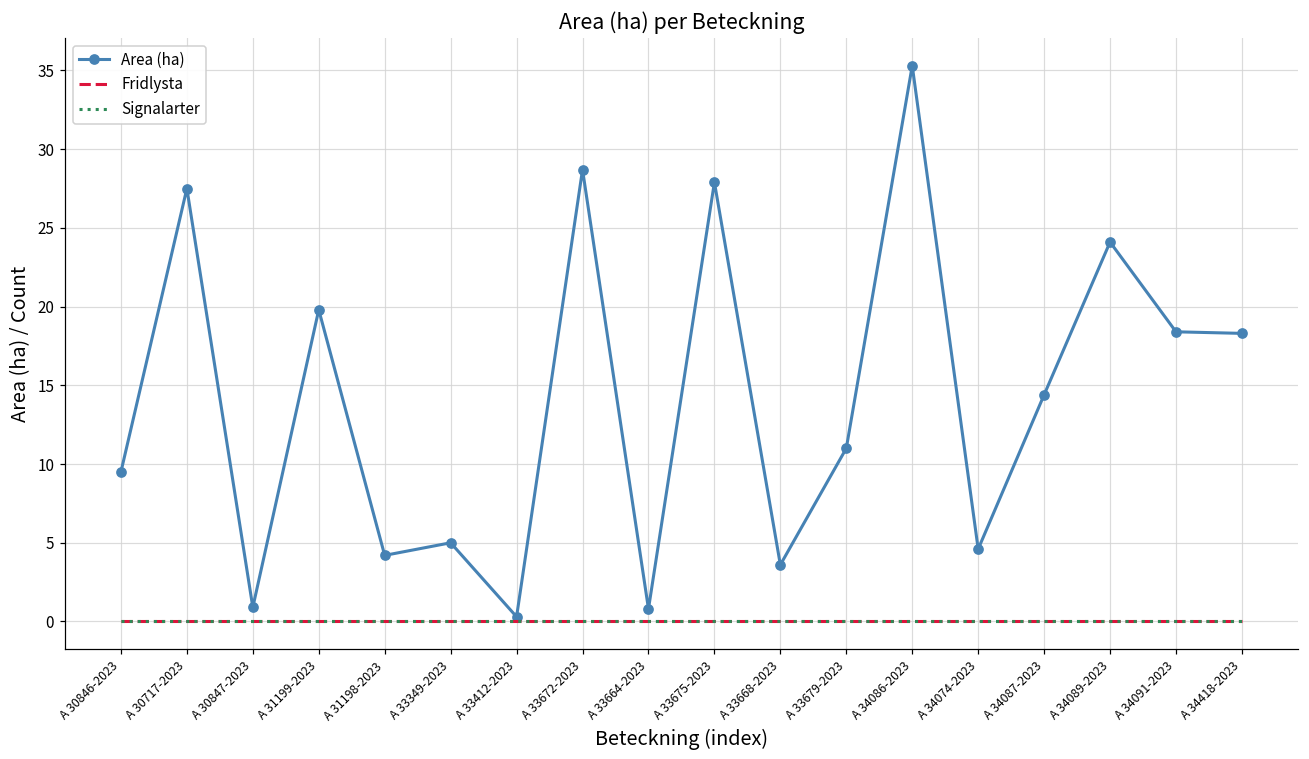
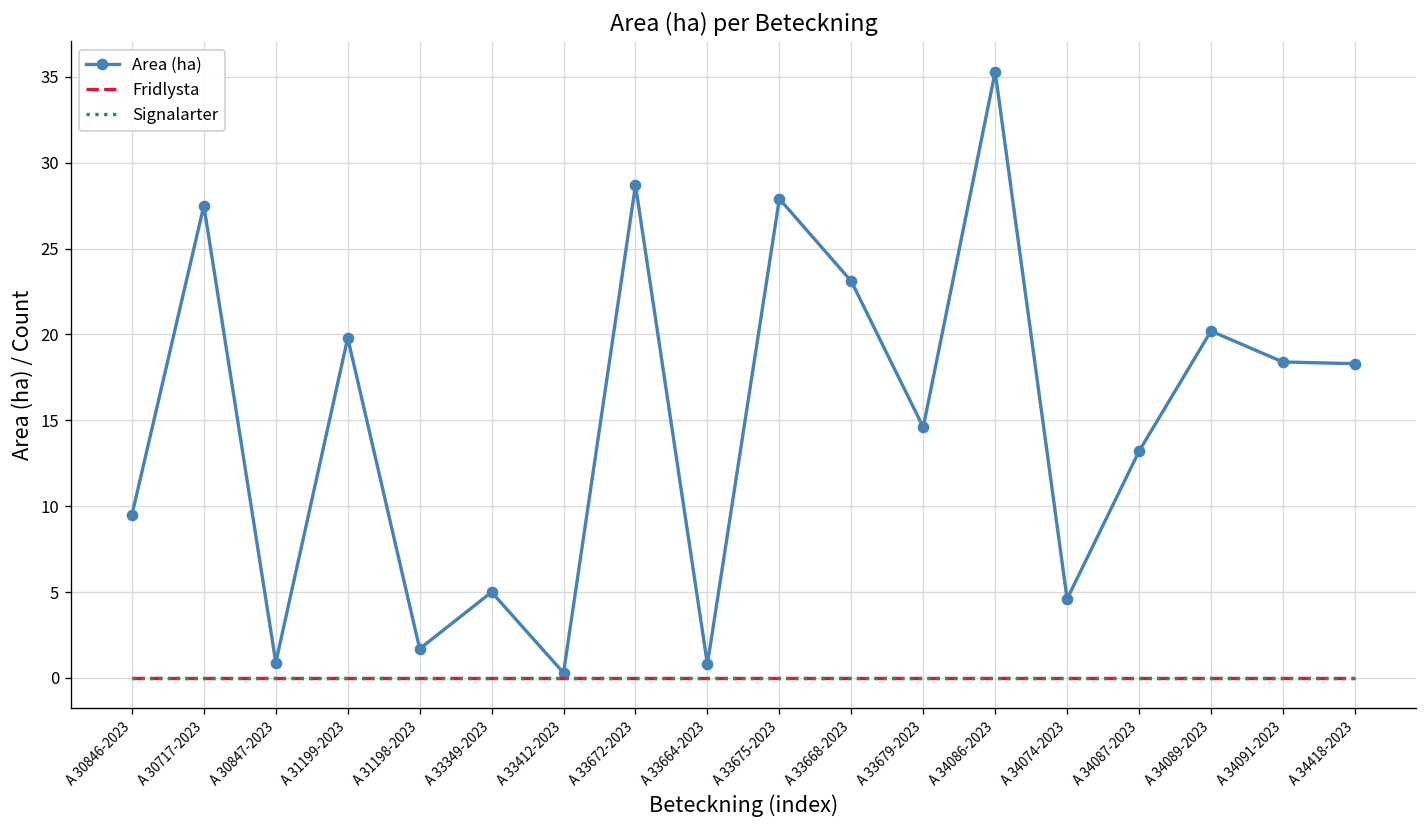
Area (ha), A 31198-2023: 4.2 -> 1.7
Area (ha), A 33668-2023: 3.6 -> 23.1
Area (ha), A 33679-2023: 11.0 -> 14.6
Area (ha), A 34087-2023: 14.4 -> 13.2
Area (ha), A 34089-2023: 24.1 -> 20.2
